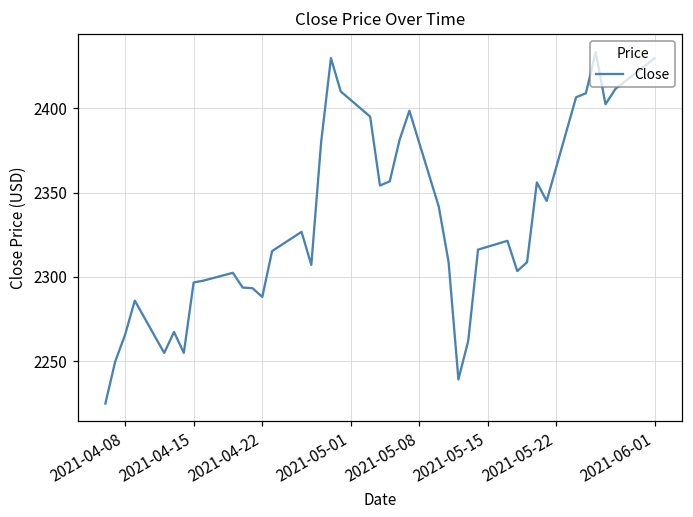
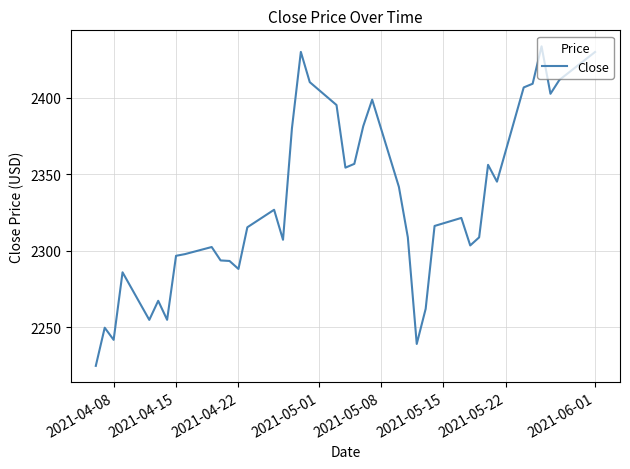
2021-04-08: 2265 -> 2242
